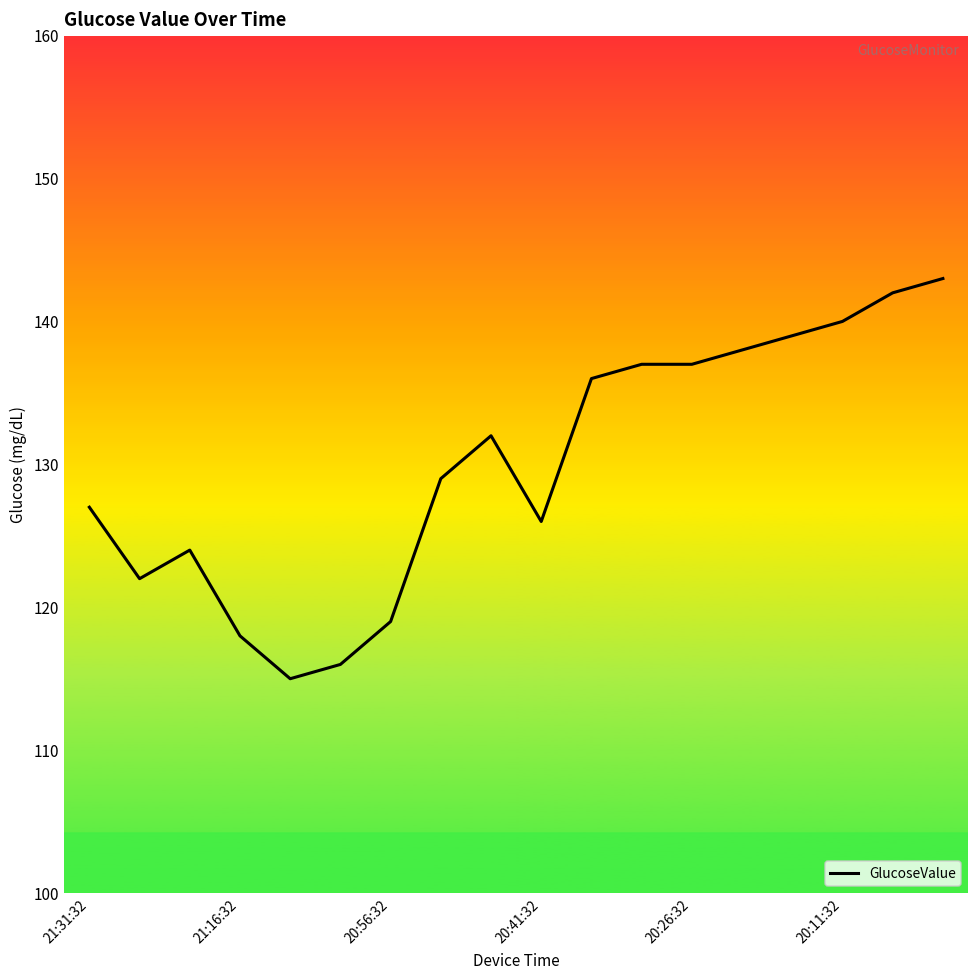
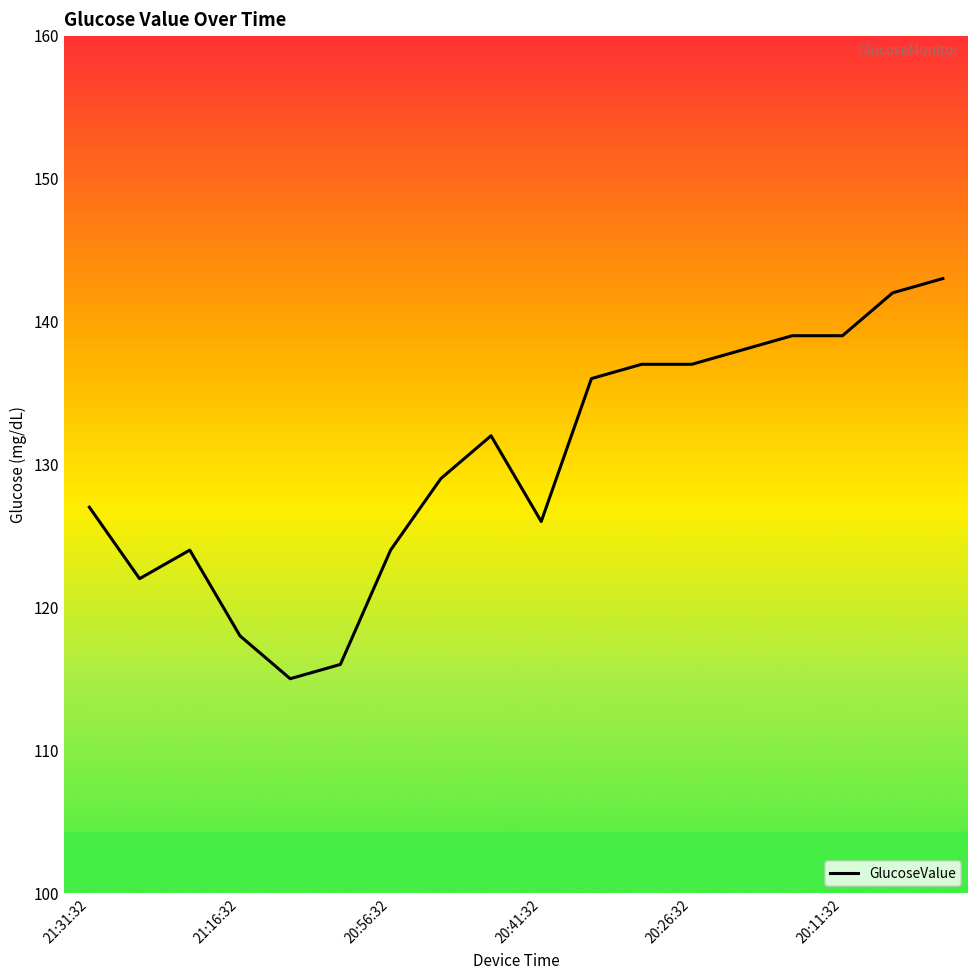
20:56:32: 119 -> 124
20:11:32: 140 -> 139
